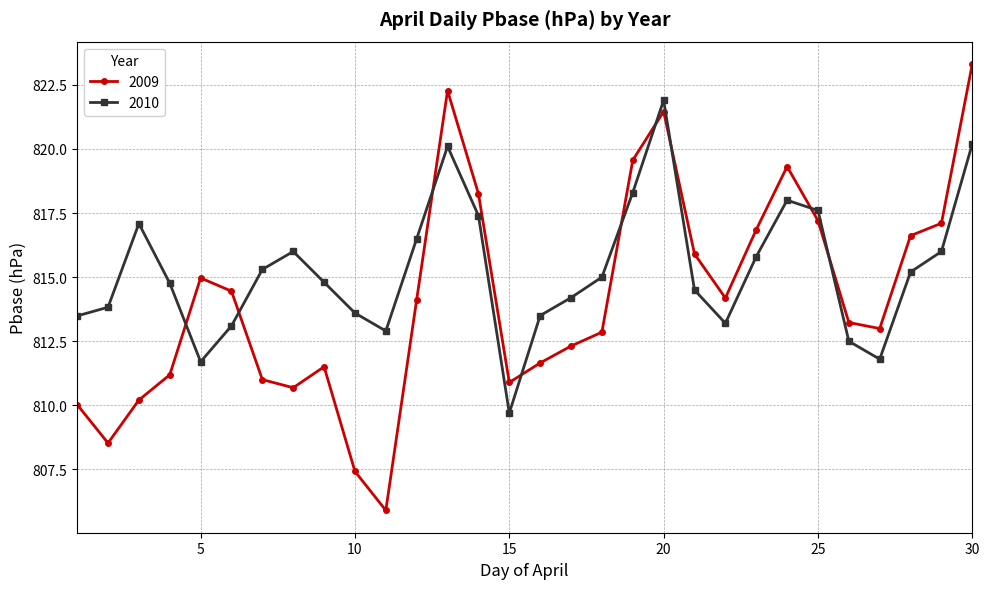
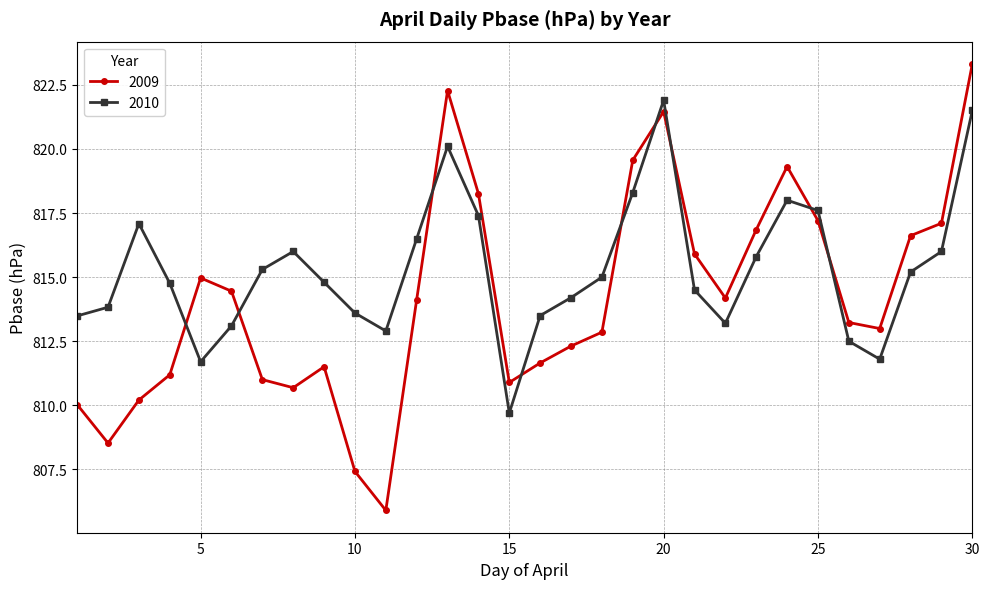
2010, 30: 820.2 -> 821.5
